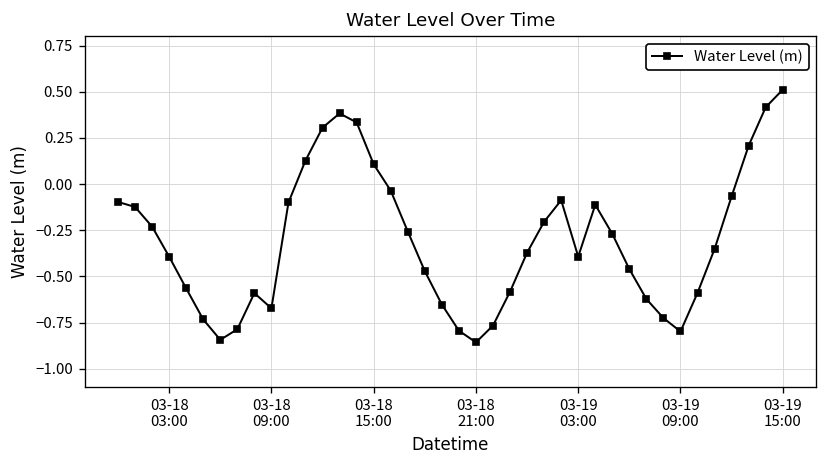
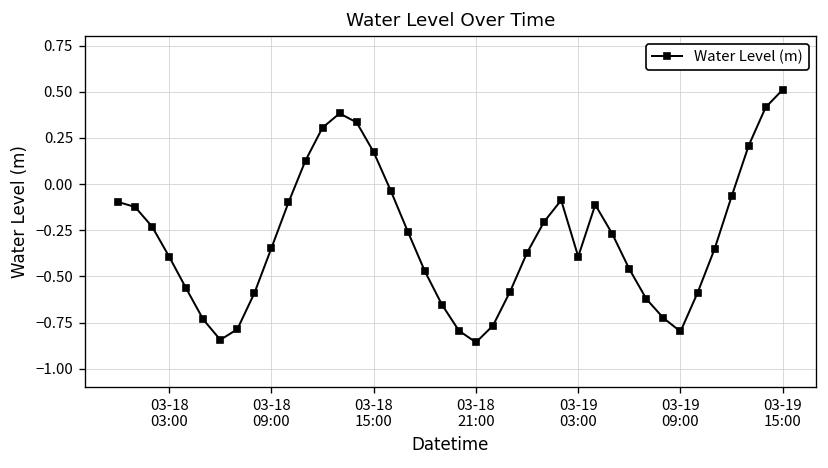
03-18 09:00: -0.67 -> -0.35
03-18 15:00: 0.11 -> 0.17
